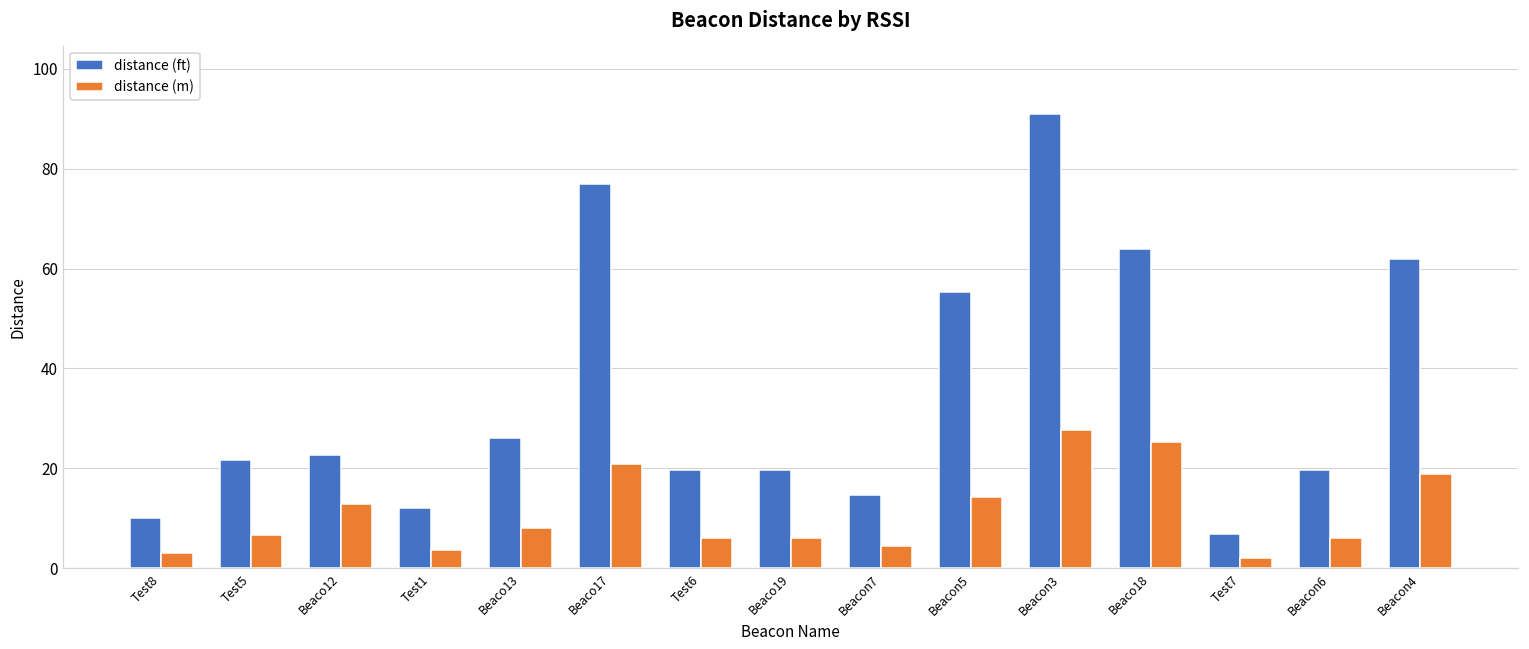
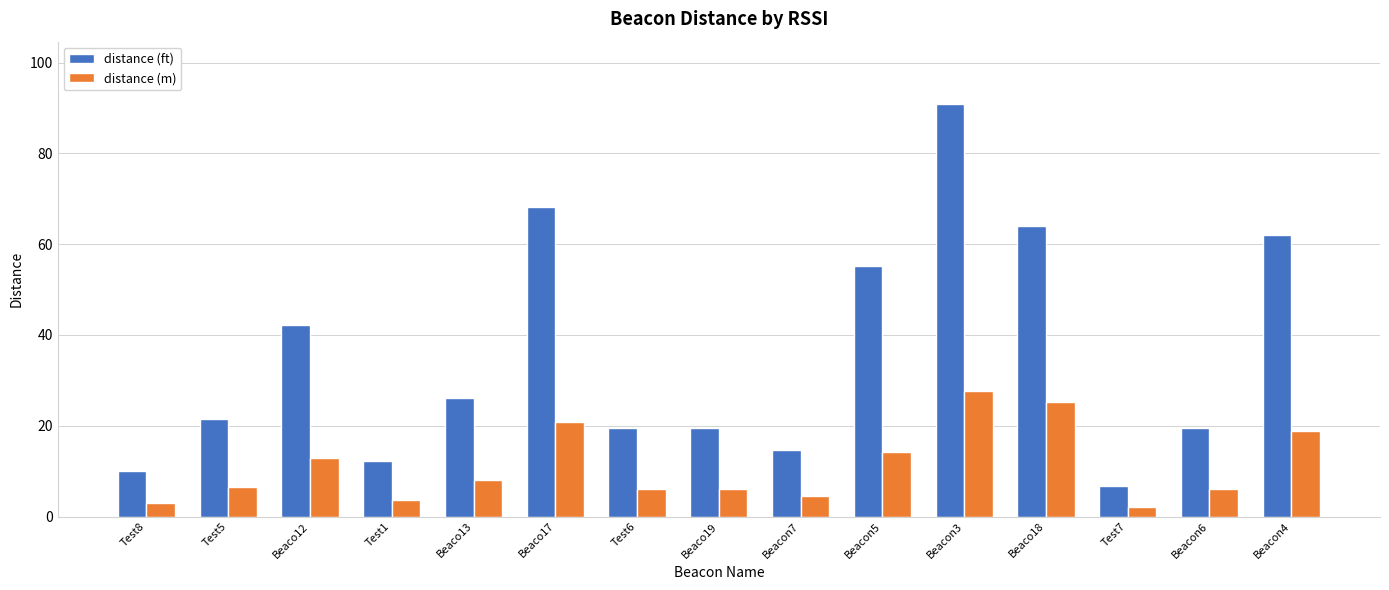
distance (ft), Beaco12: 23 -> 42
distance (ft), Beaco17: 77 -> 68
